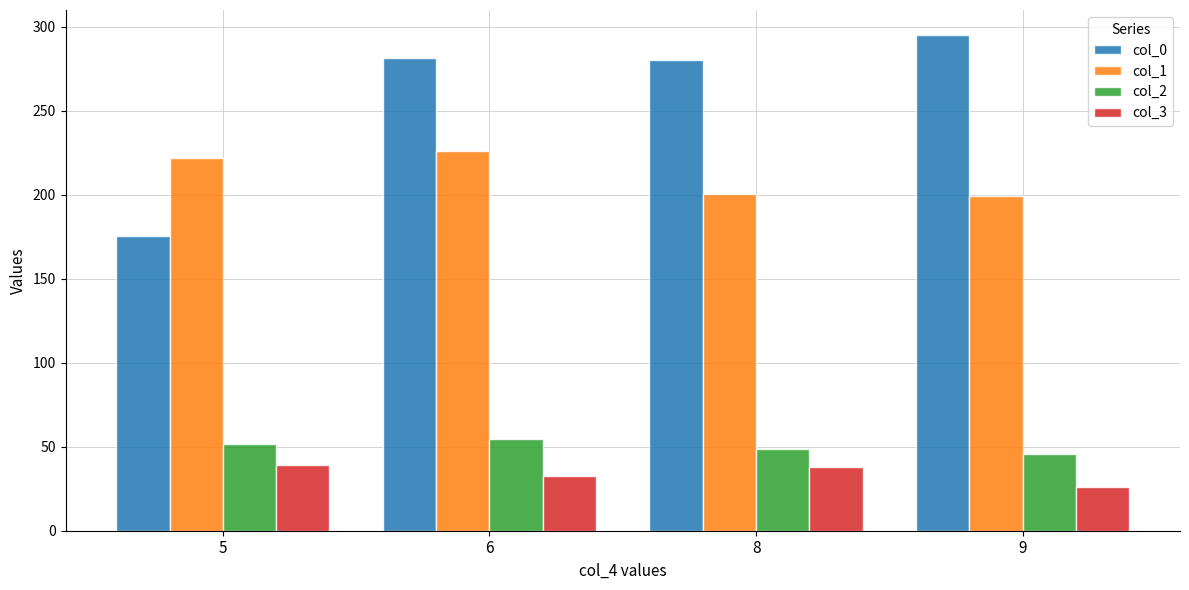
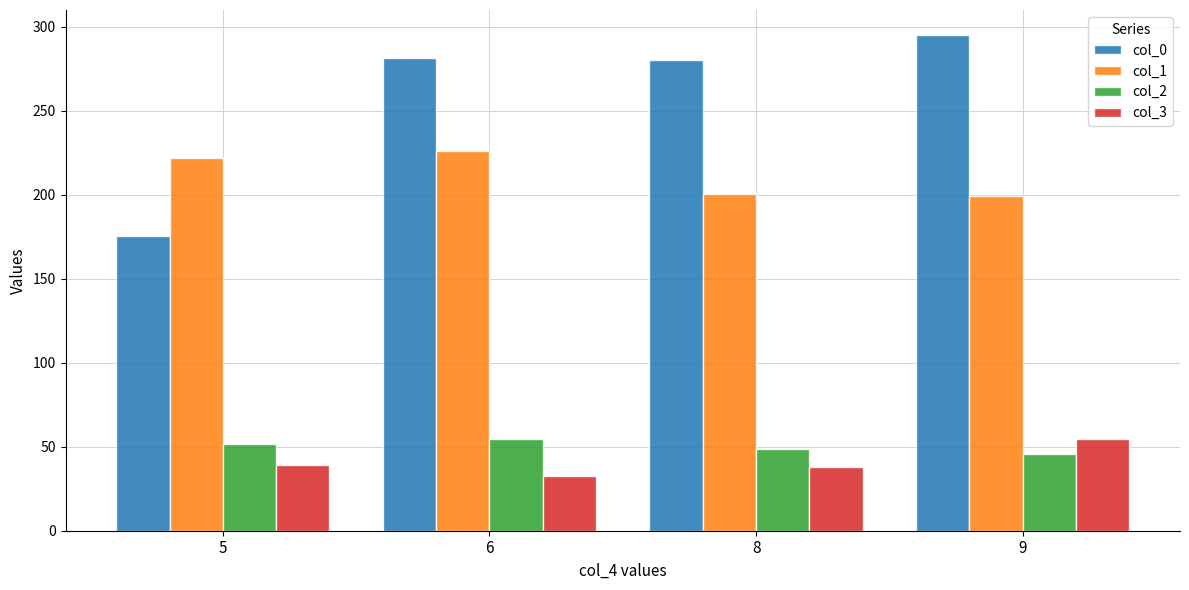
col_3, 9: 26 -> 54
